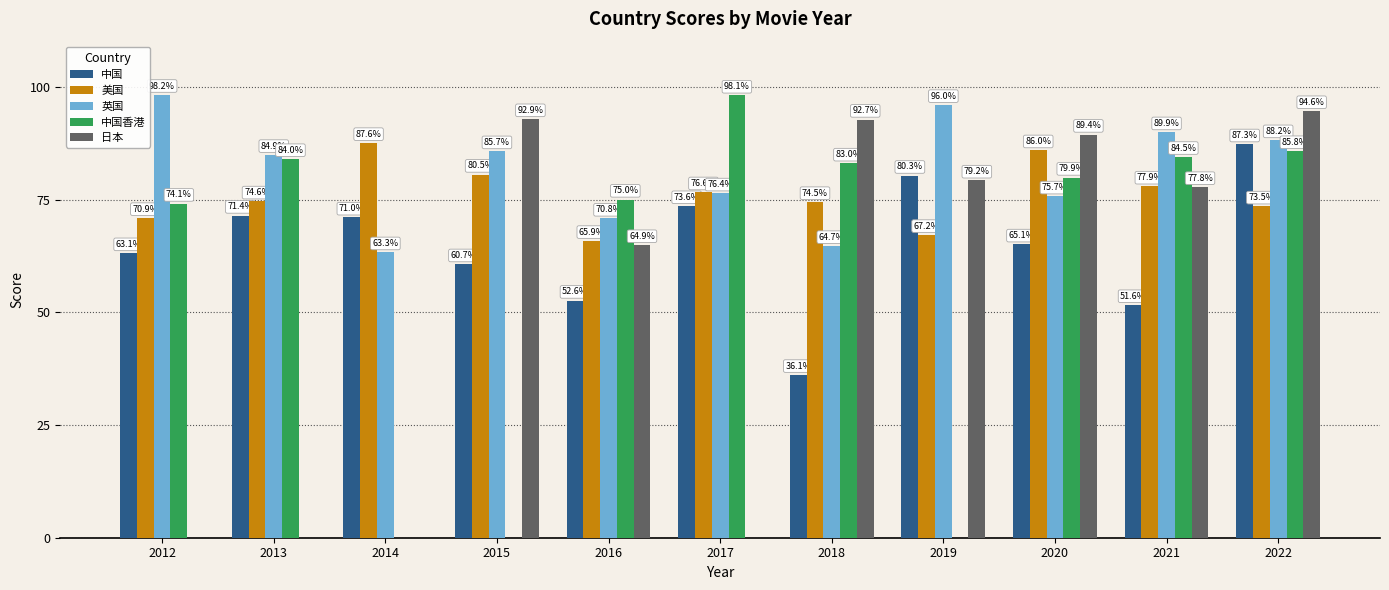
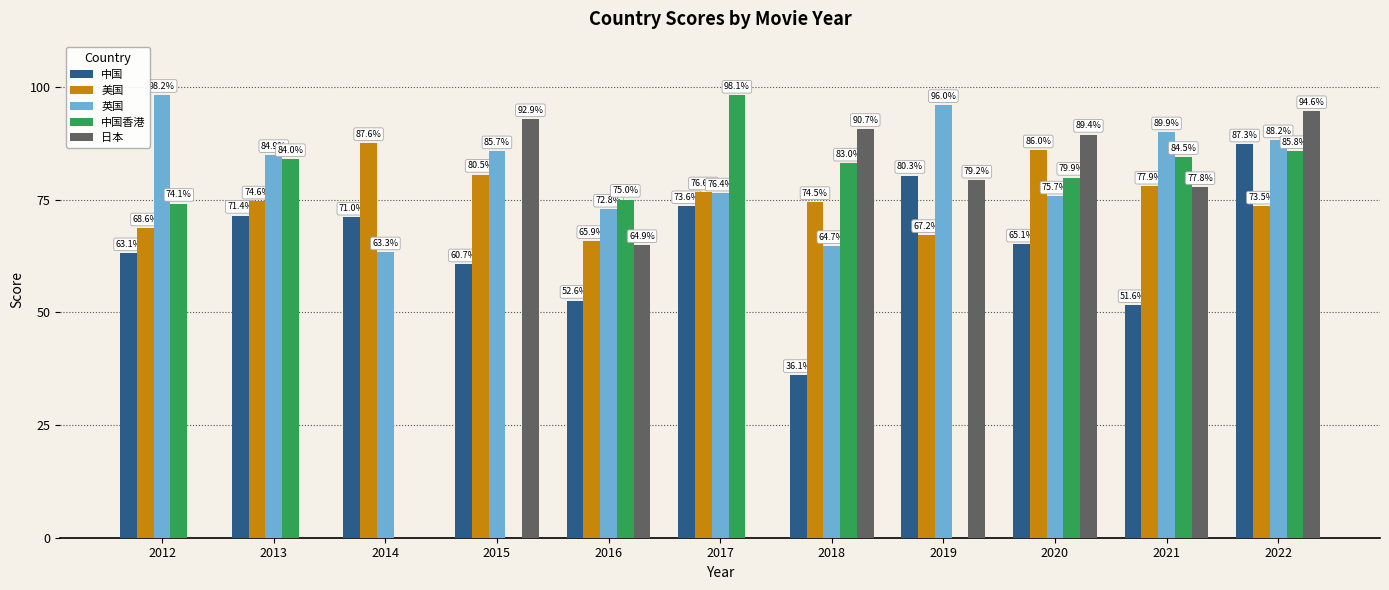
美国, 2012: 70.9% -> 68.6%
英国, 2016: 70.8% -> 72.8%
日本, 2018: 92.7% -> 90.7%
